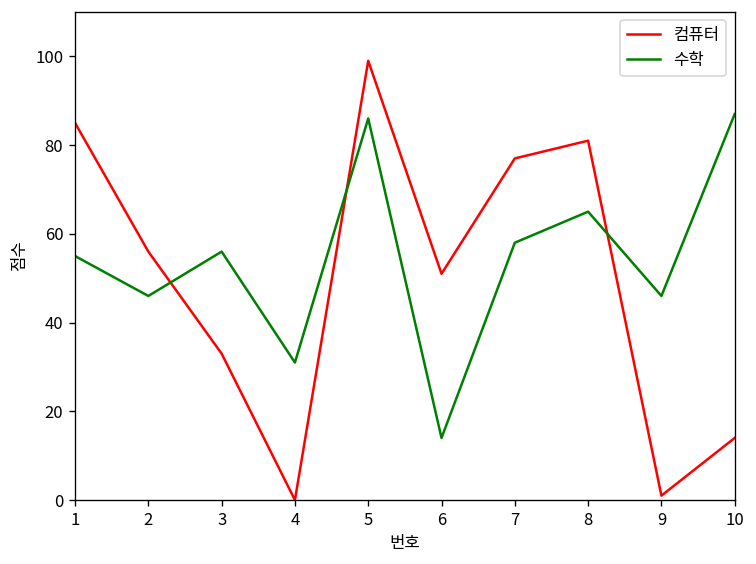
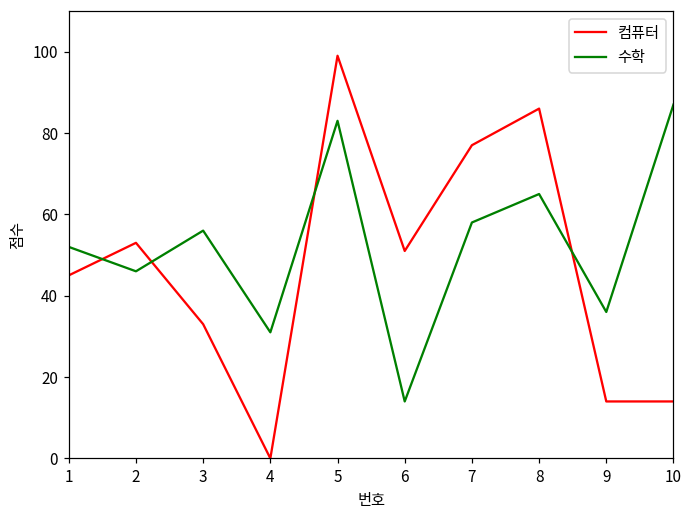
컴퓨터, 1: 85 -> 45
수학, 1: 55 -> 52
컴퓨터, 2: 56 -> 53
수학, 5: 86 -> 83
컴퓨터, 8: 81 -> 86
컴퓨터, 9: 1 -> 14
수학, 9: 46 -> 36
